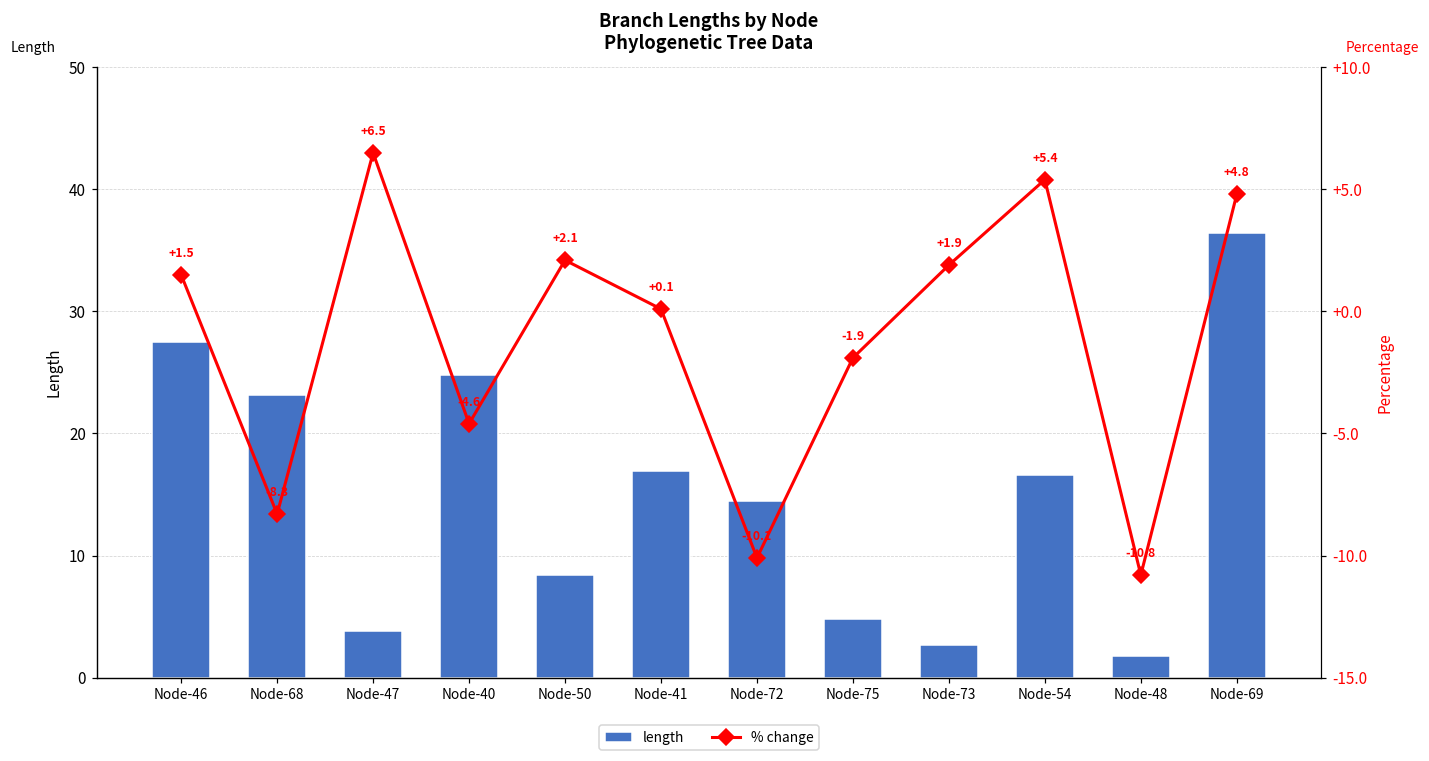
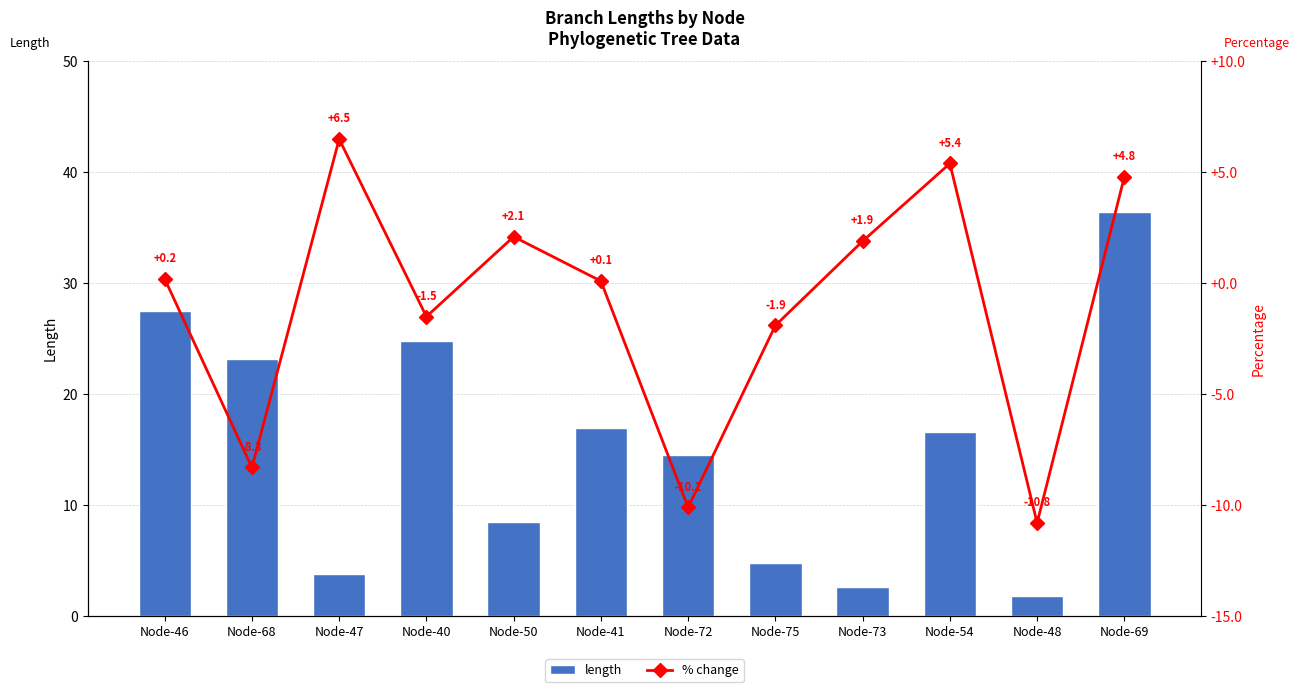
% change, Node-46: +1.5 -> +0.2
% change, Node-40: -4.6 -> -1.5
